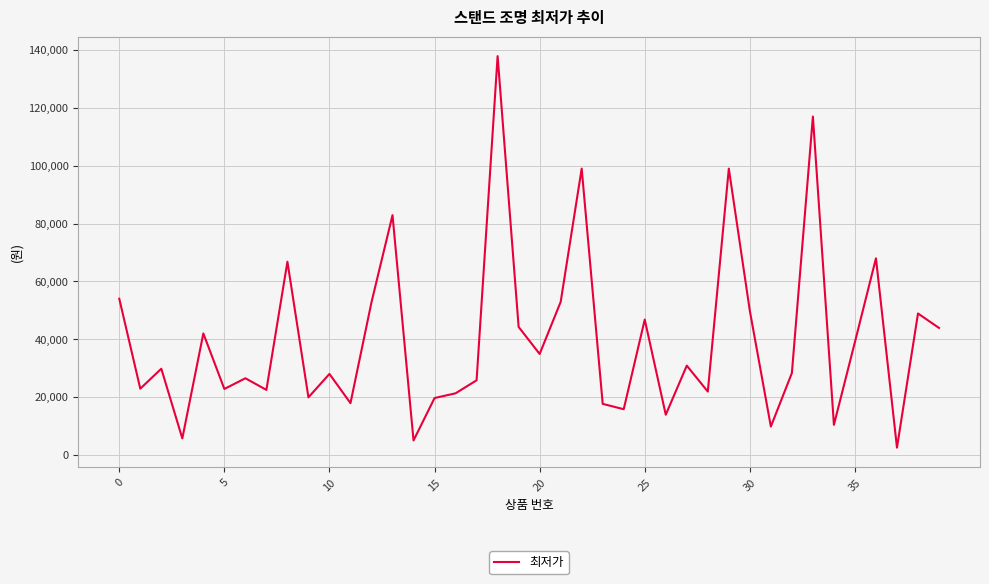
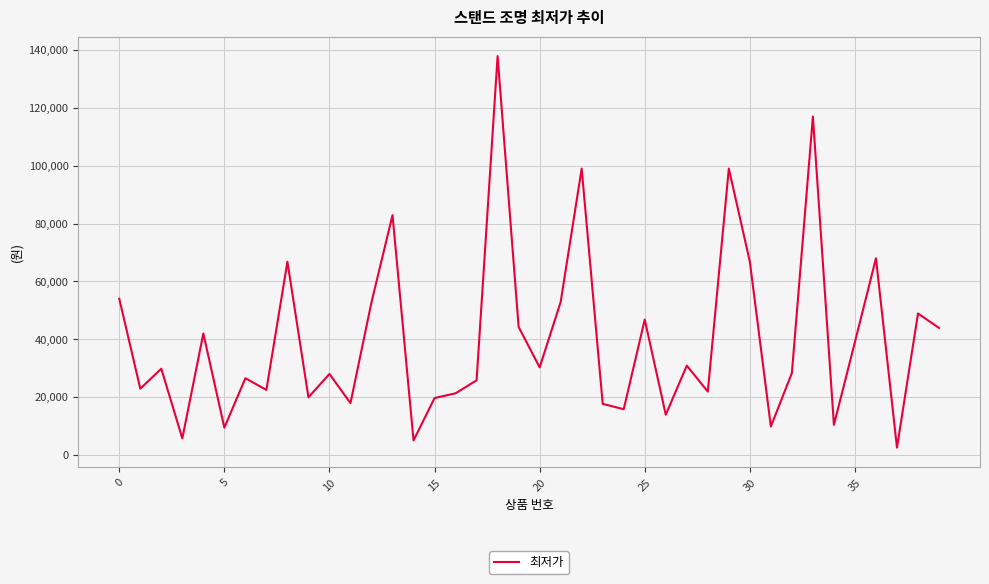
5: 23,000 -> 9,000
20: 35,000 -> 30,000
30: 50,000 -> 67,000
